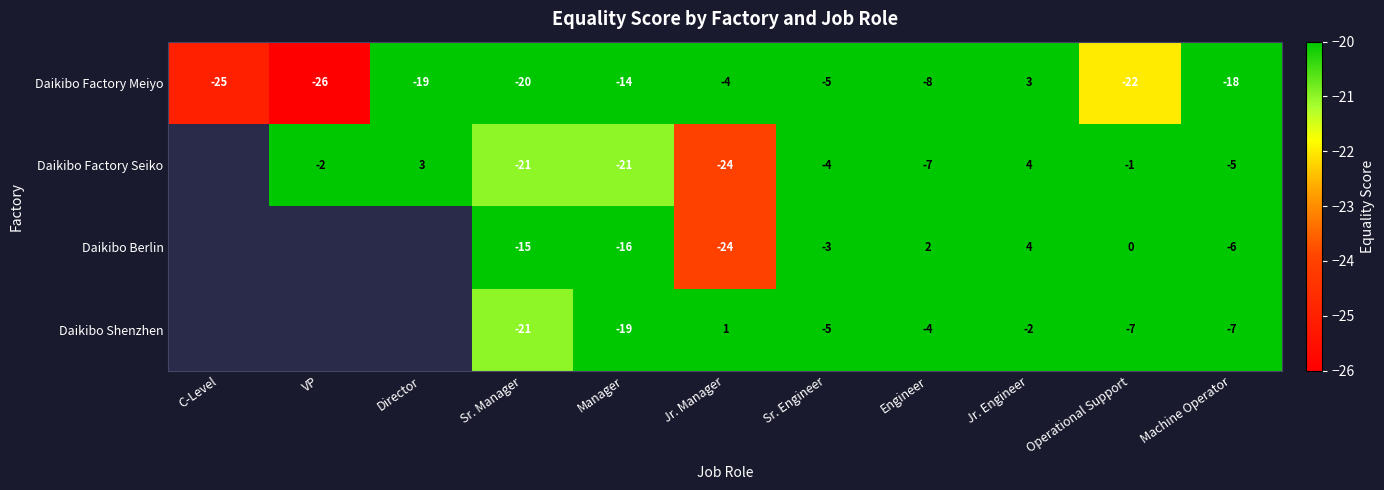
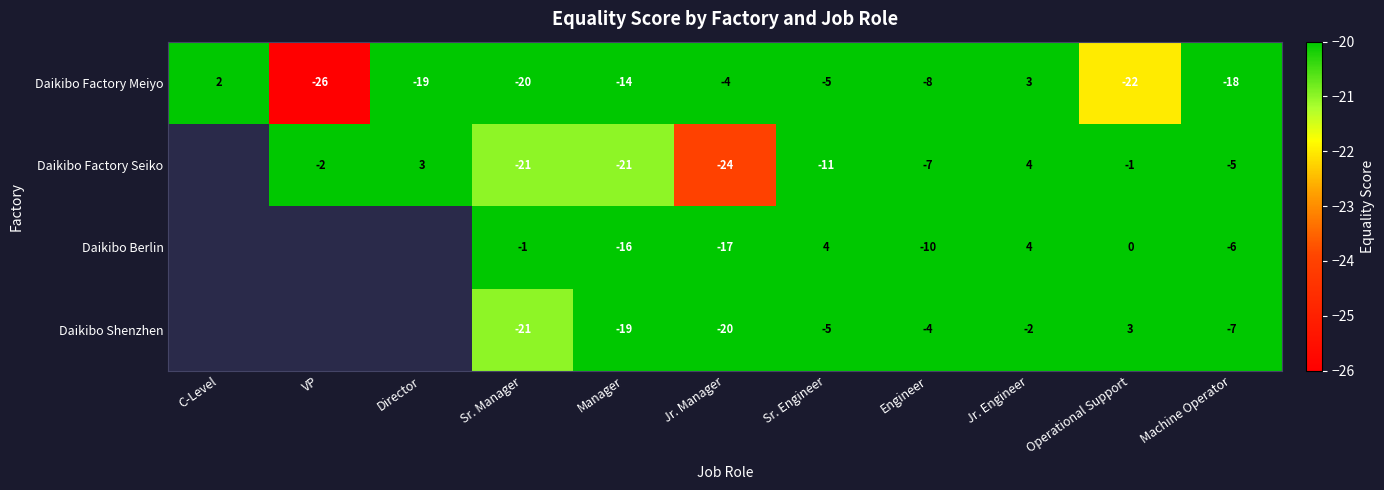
Daikibo Factory Meiyo, C-Level: -25 -> 2
Daikibo Factory Seiko, Sr. Engineer: -4 -> -11
Daikibo Berlin, Sr. Manager: -15 -> -1
Daikibo Berlin, Jr. Manager: -24 -> -17
Daikibo Berlin, Sr. Engineer: -3 -> 4
Daikibo Berlin, Engineer: 2 -> -10
Daikibo Shenzhen, Jr. Manager: 1 -> -20
Daikibo Shenzhen, Operational Support: -7 -> 3
